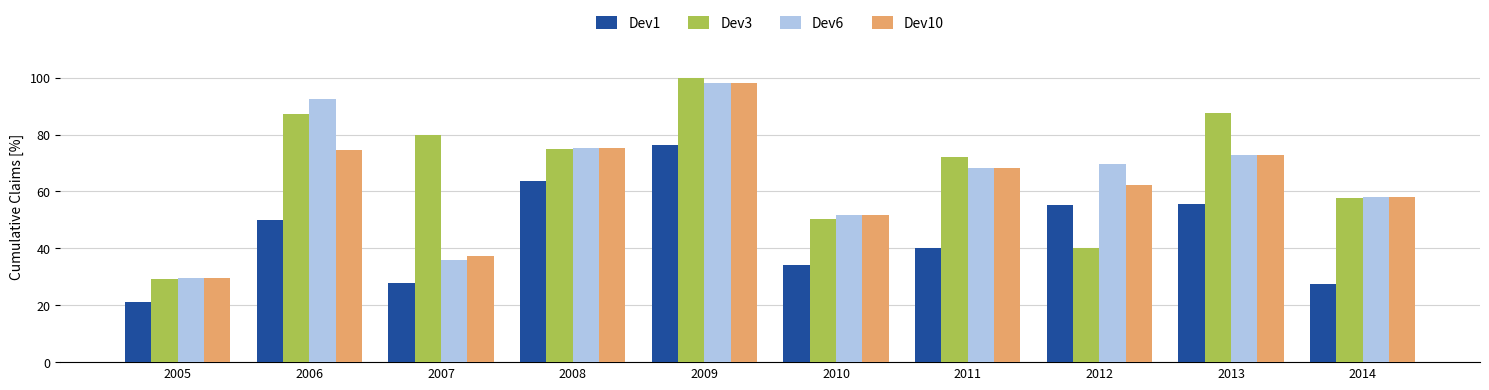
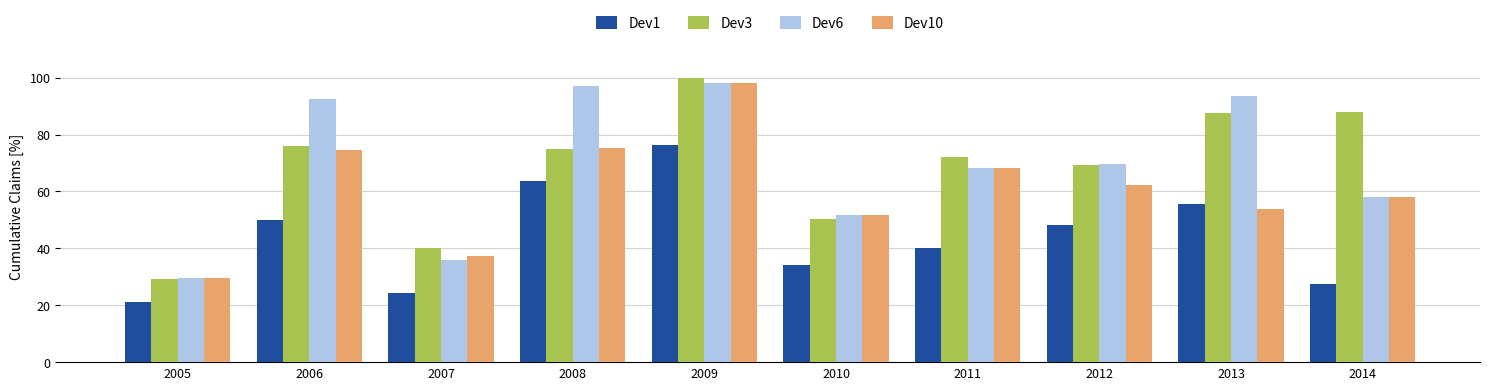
Dev3, 2006: 87 -> 76
Dev1, 2007: 28 -> 24
Dev3, 2007: 80 -> 40
Dev6, 2008: 75 -> 97
Dev1, 2012: 55 -> 48
Dev3, 2012: 40 -> 69
Dev6, 2013: 73 -> 94
Dev10, 2013: 73 -> 54
Dev3, 2014: 58 -> 88
